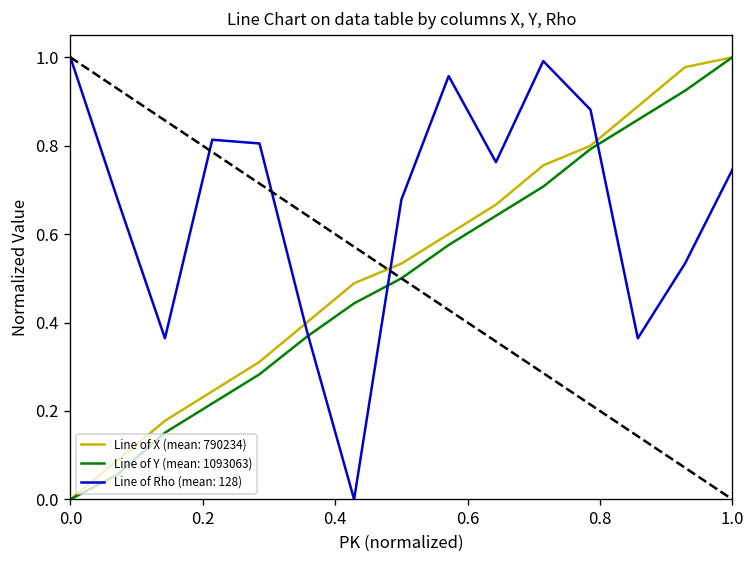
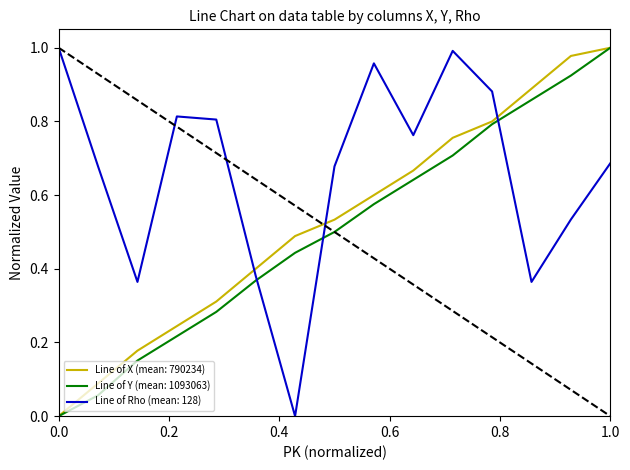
Line of Rho (mean: 128), 1.0: 0.75 -> 0.69
